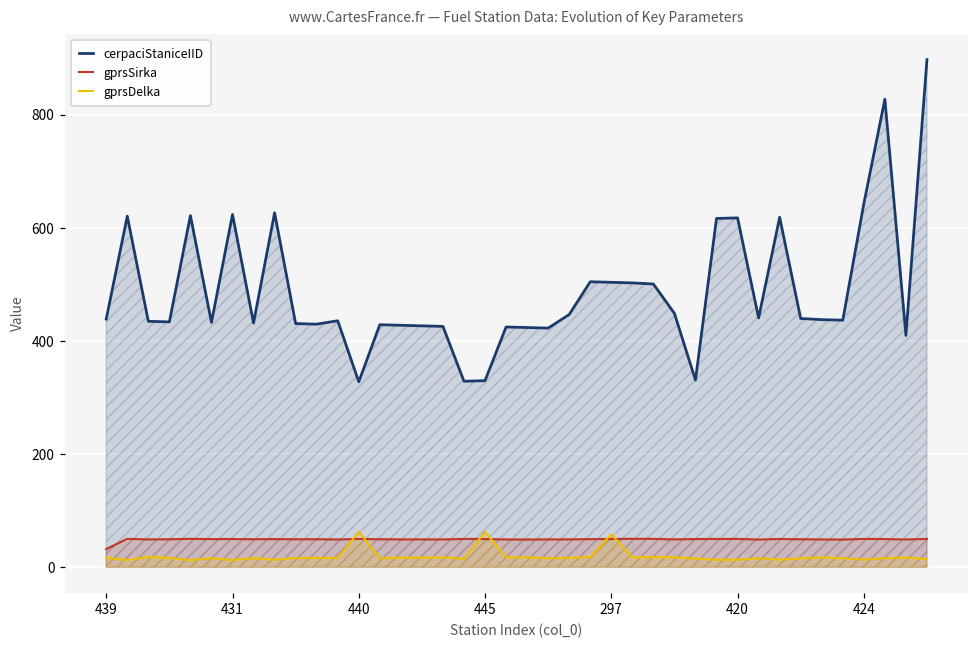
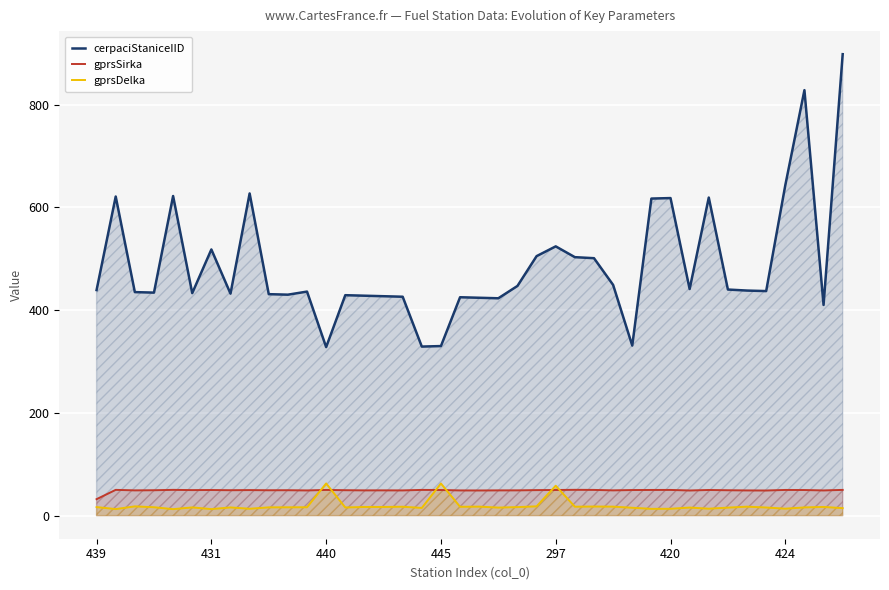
cerpaciStaniceIID, 431: 620 -> 520
cerpaciStaniceIID, 297: 500 -> 520
